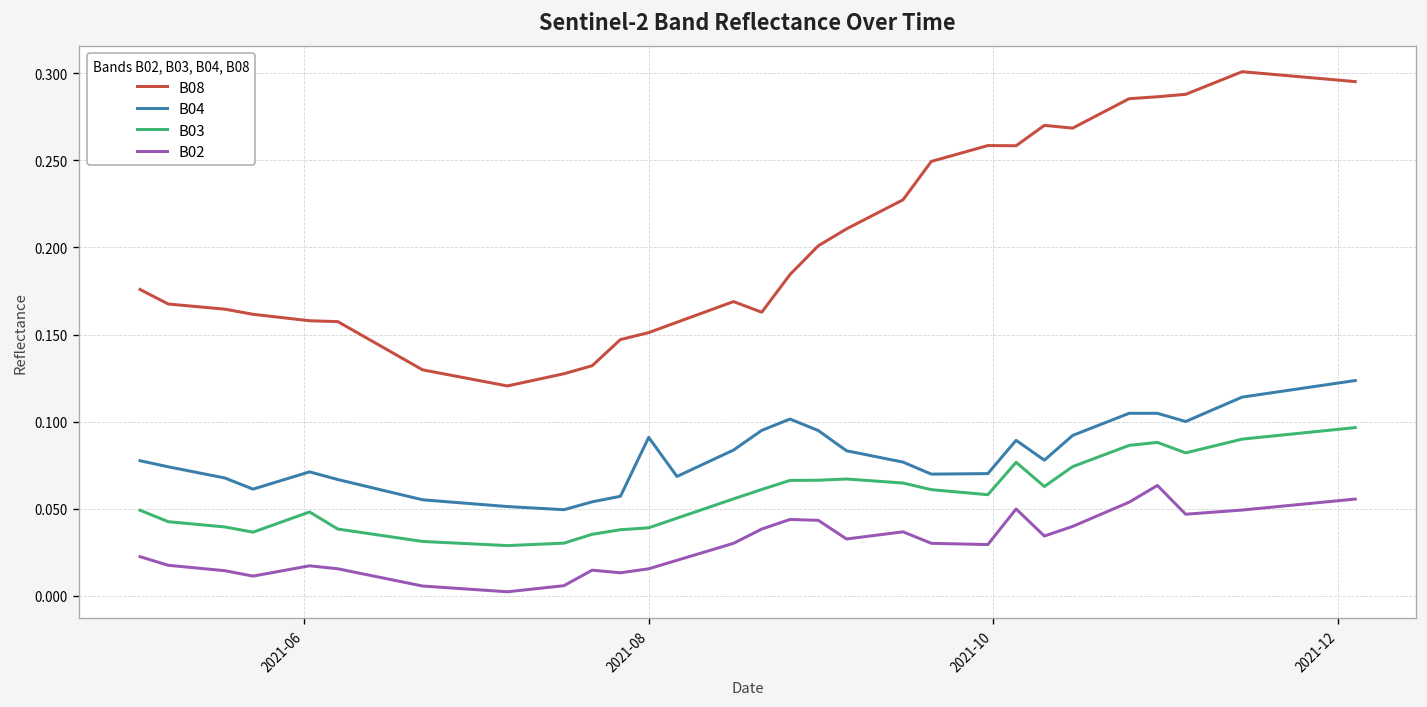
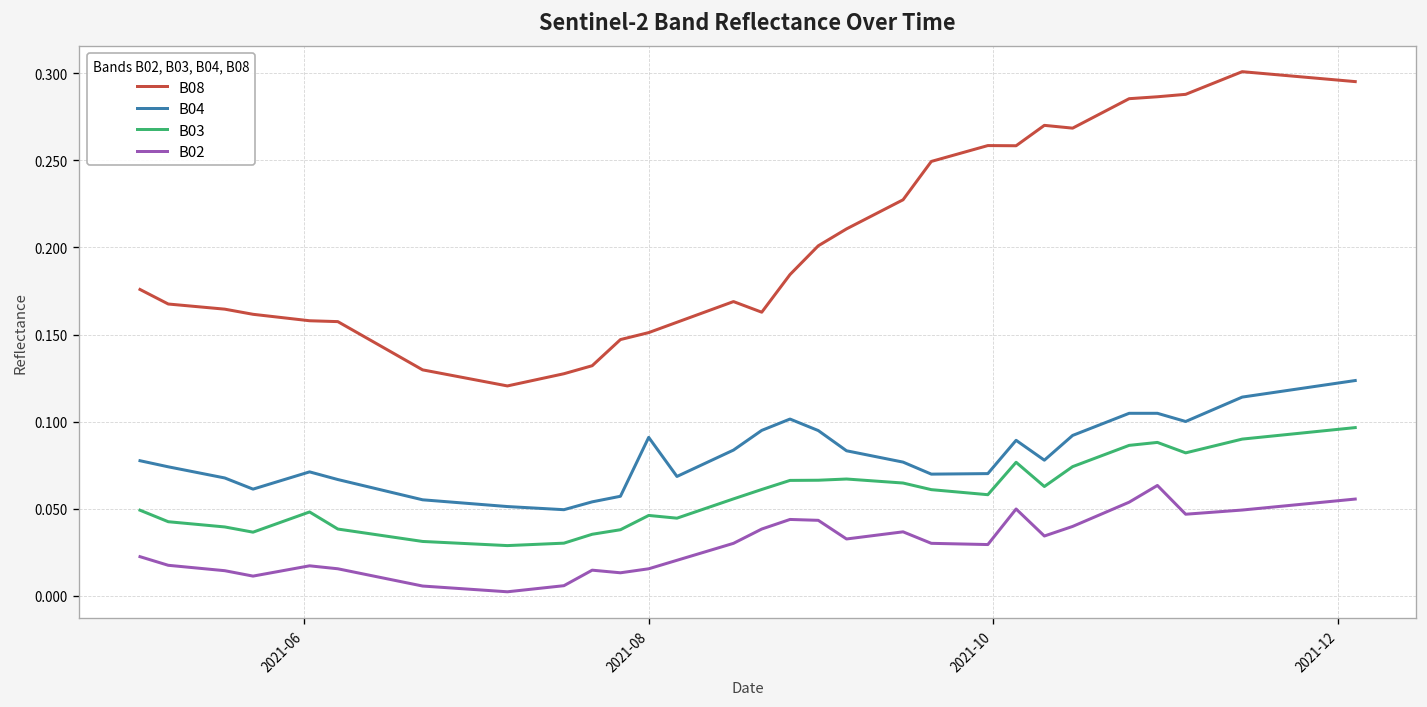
B03, 2021-08: 0.039 -> 0.046
